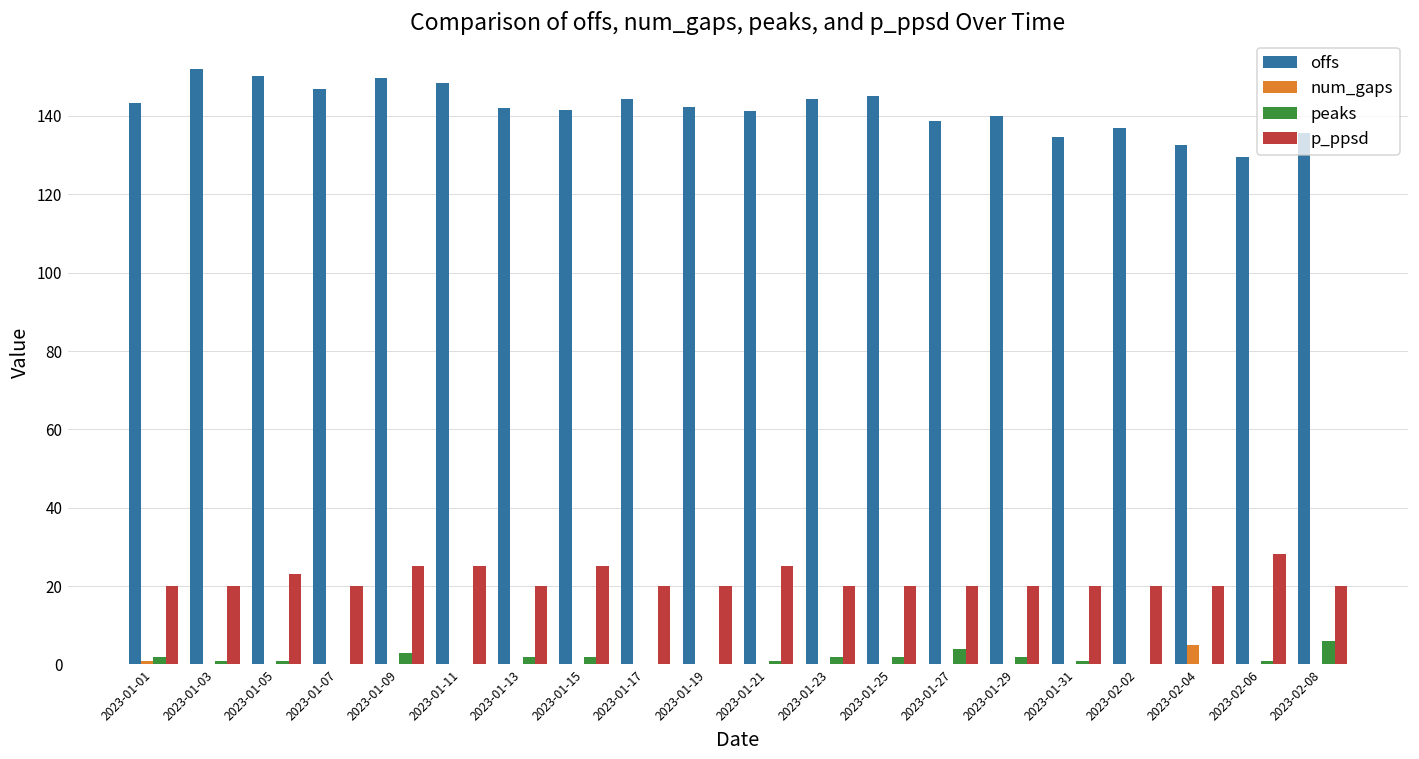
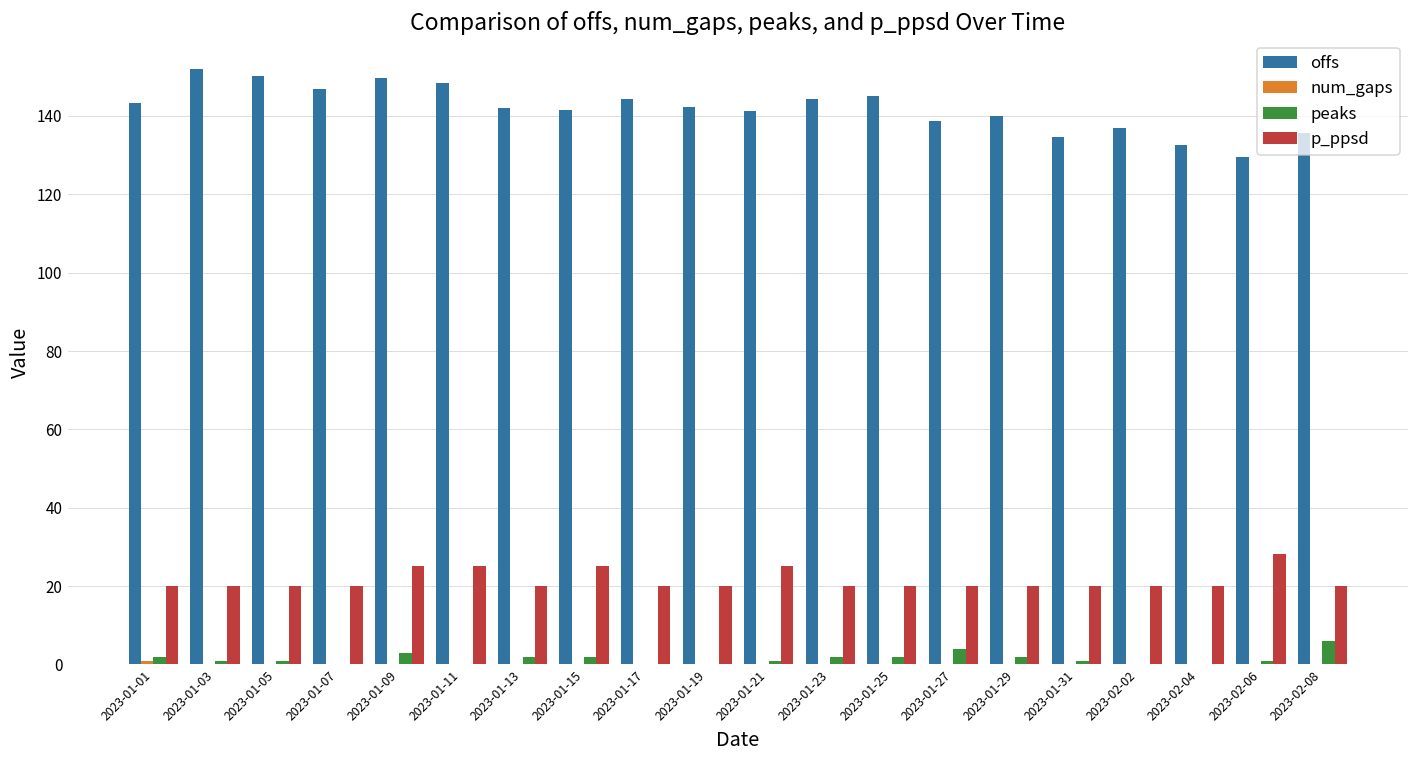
p_ppsd, 2023-01-05: 23 -> 20
num_gaps, 2023-02-04: 5 -> 0
